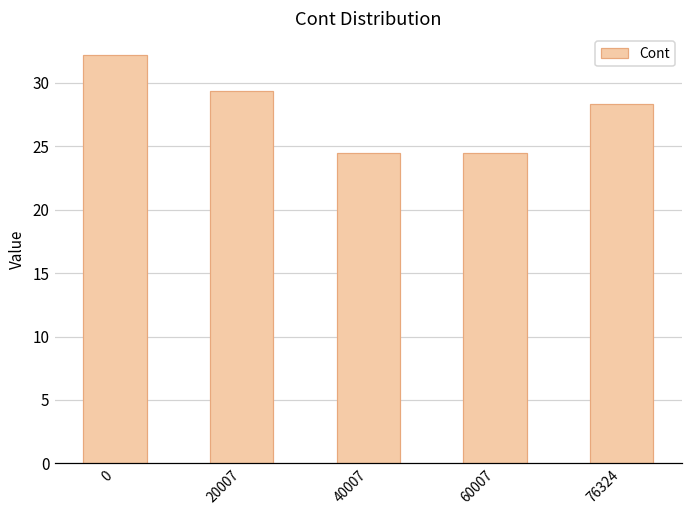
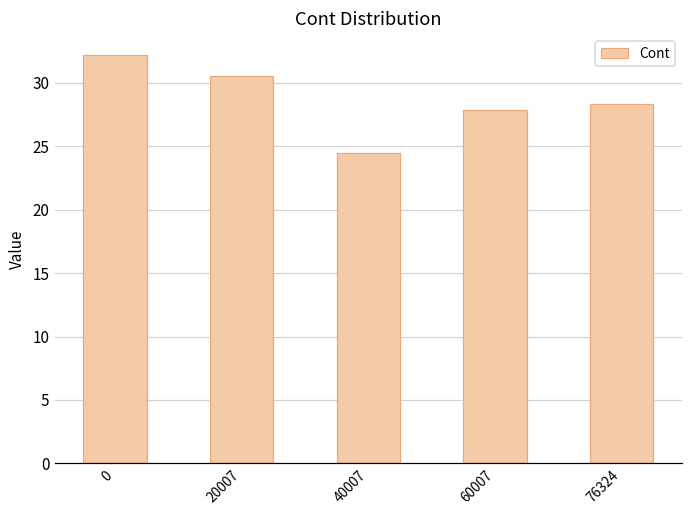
20007: 29.4 -> 30.5
60007: 24.4 -> 27.8
